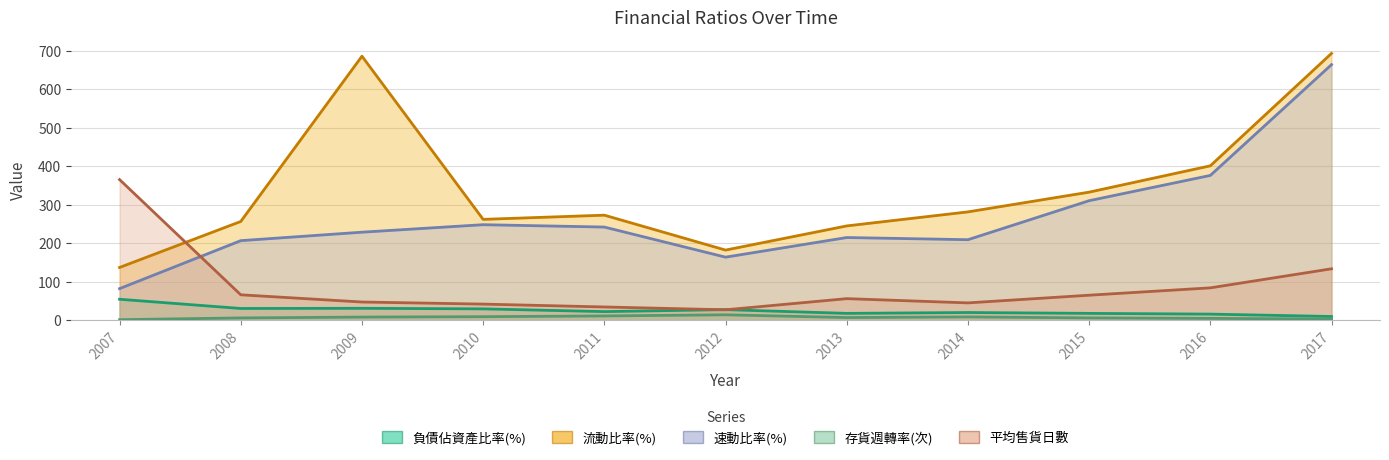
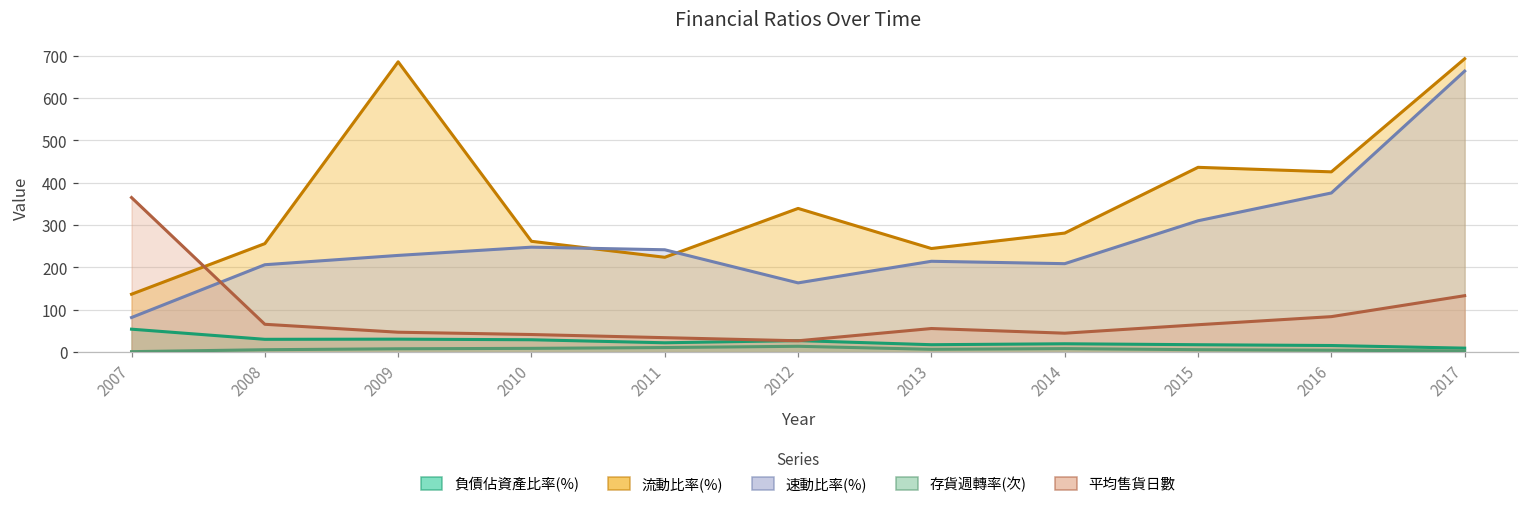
流動比率(%), 2011: 270 -> 220
流動比率(%), 2012: 180 -> 340
流動比率(%), 2015: 330 -> 440
流動比率(%), 2016: 400 -> 430
